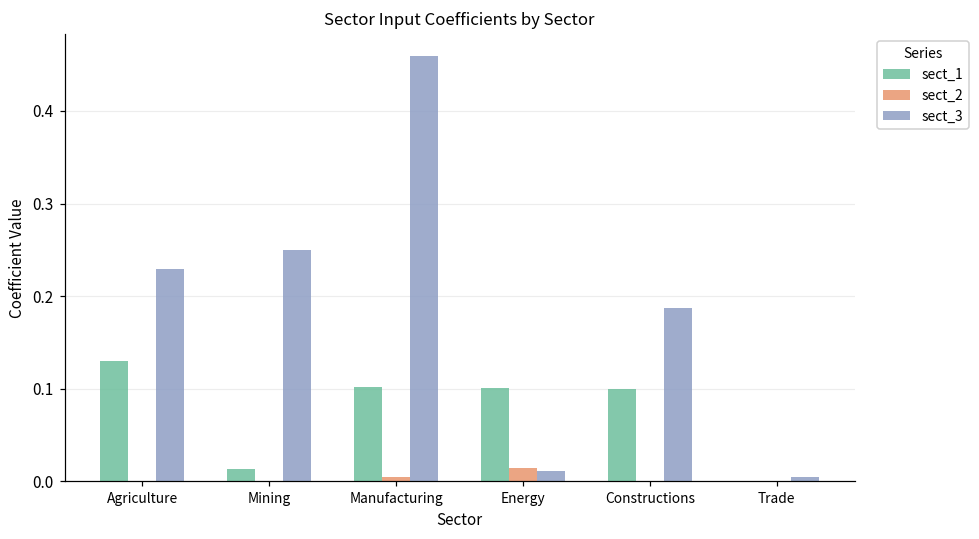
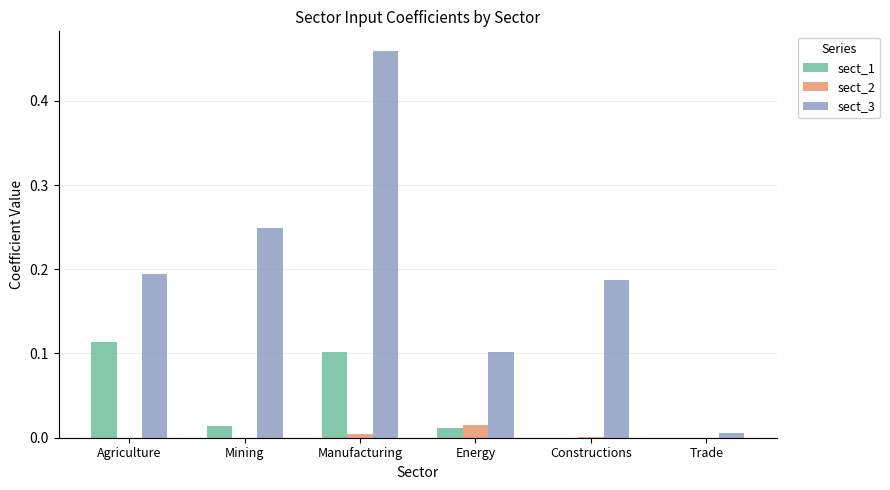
sect_1, Agriculture: 0.13 -> 0.11
sect_3, Agriculture: 0.23 -> 0.19
sect_1, Energy: 0.10 -> 0.01
sect_3, Energy: 0.01 -> 0.10
sect_1, Constructions: 0.1 -> 0.0
